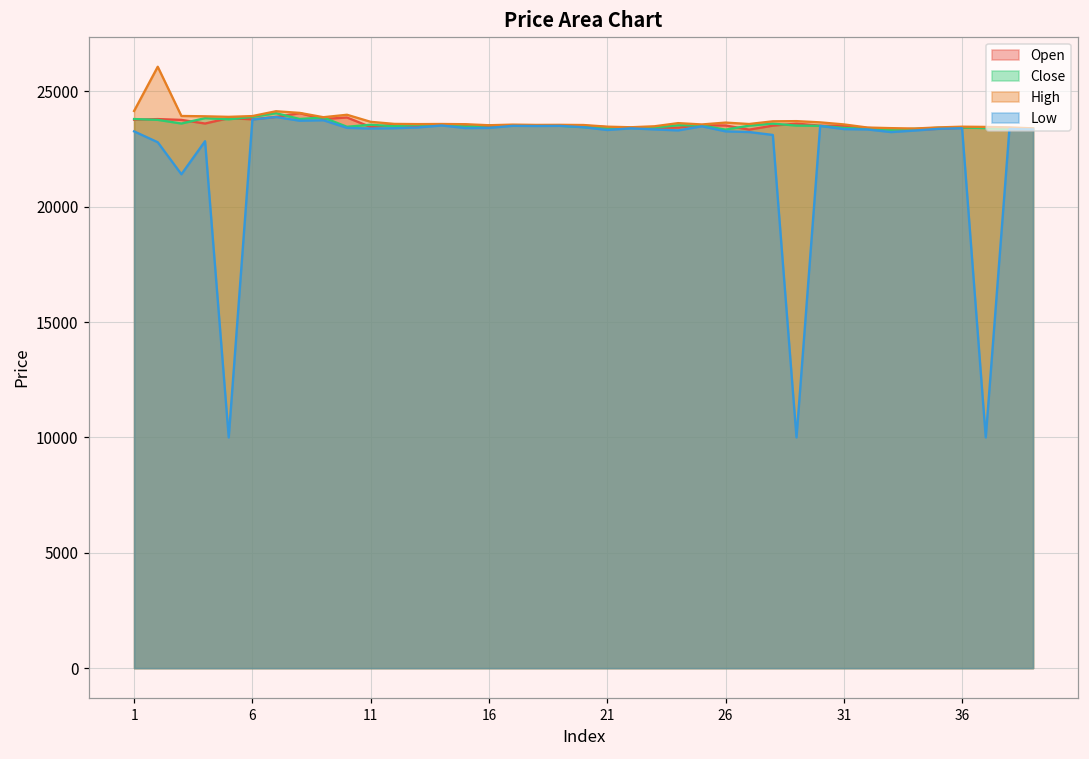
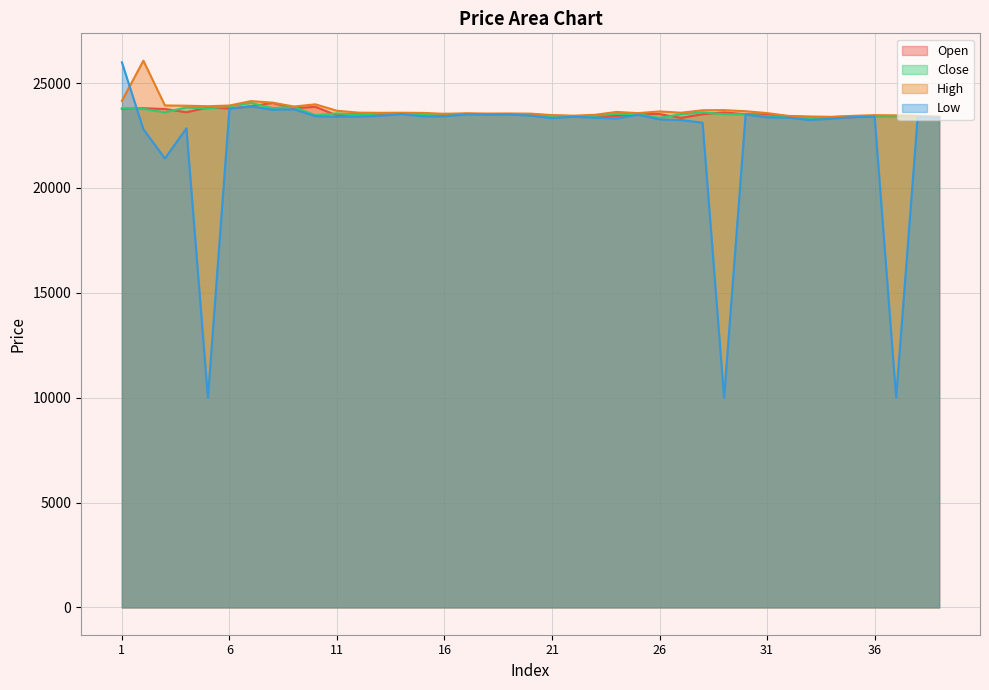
Low, 1: 23300 -> 26000
